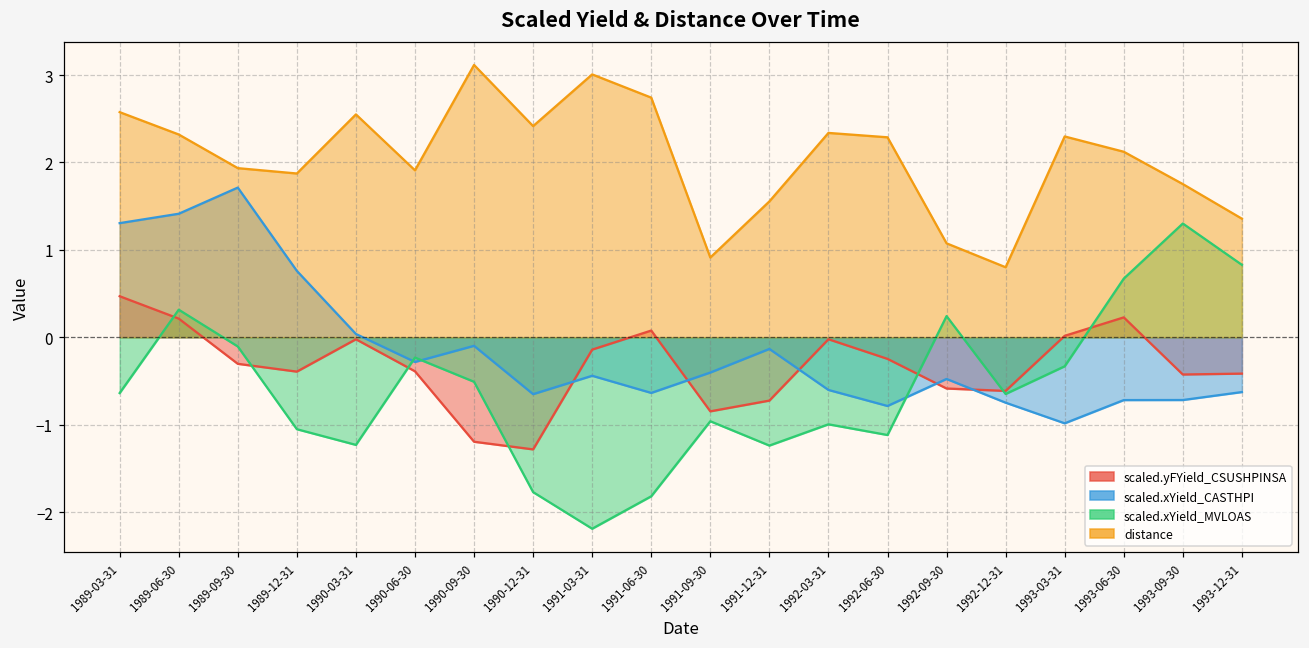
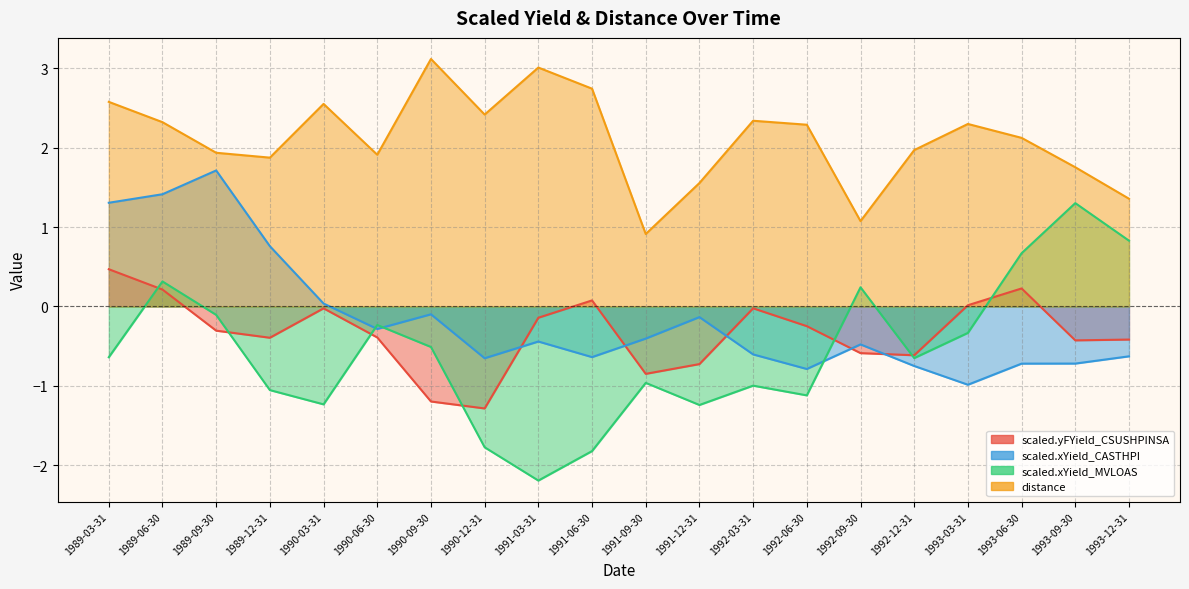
distance, 1992-12-31: 0.8 -> 2.0
